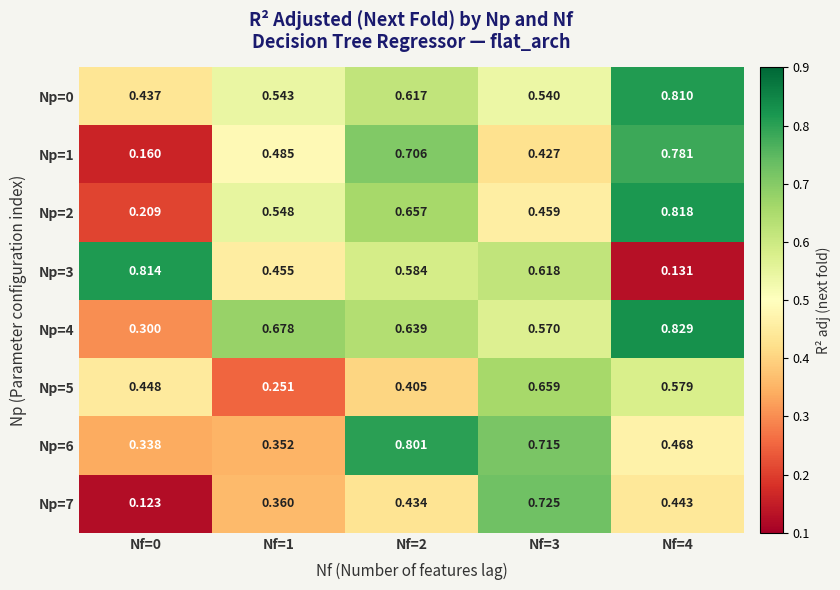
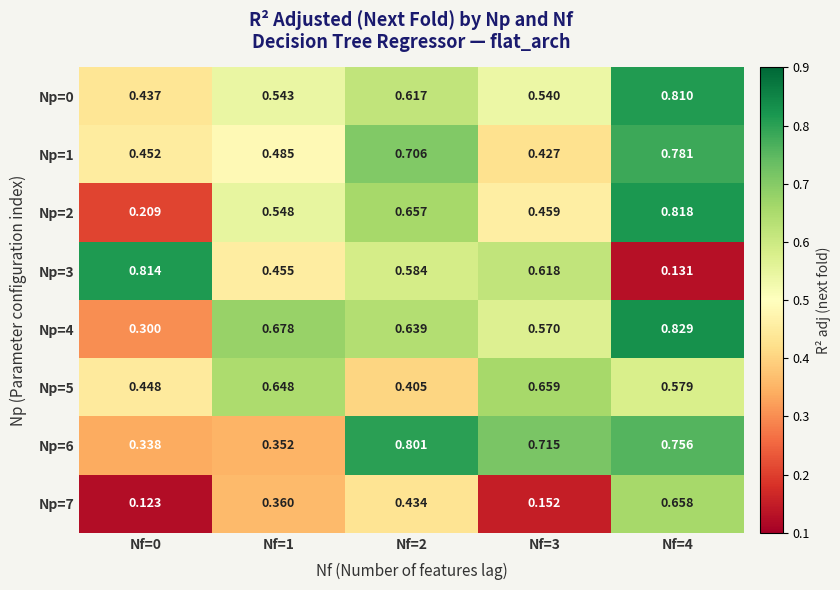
Np=1, Nf=0: 0.160 -> 0.452
Np=5, Nf=1: 0.251 -> 0.648
Np=6, Nf=4: 0.468 -> 0.756
Np=7, Nf=3: 0.725 -> 0.152
Np=7, Nf=4: 0.443 -> 0.658
